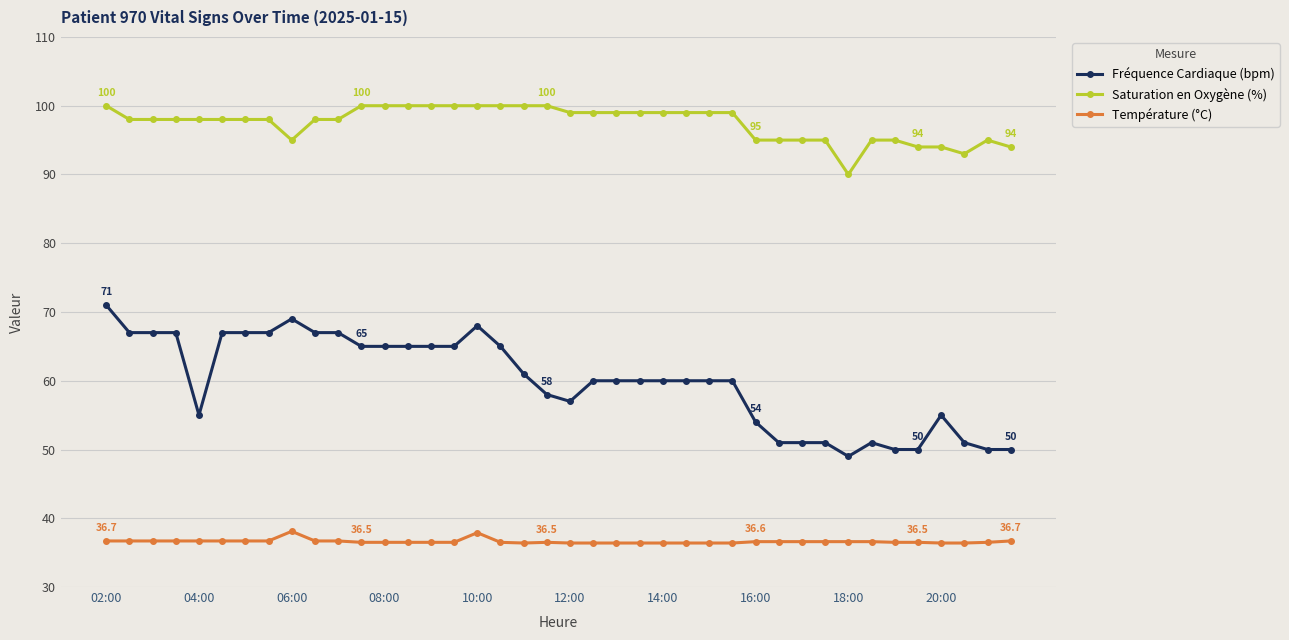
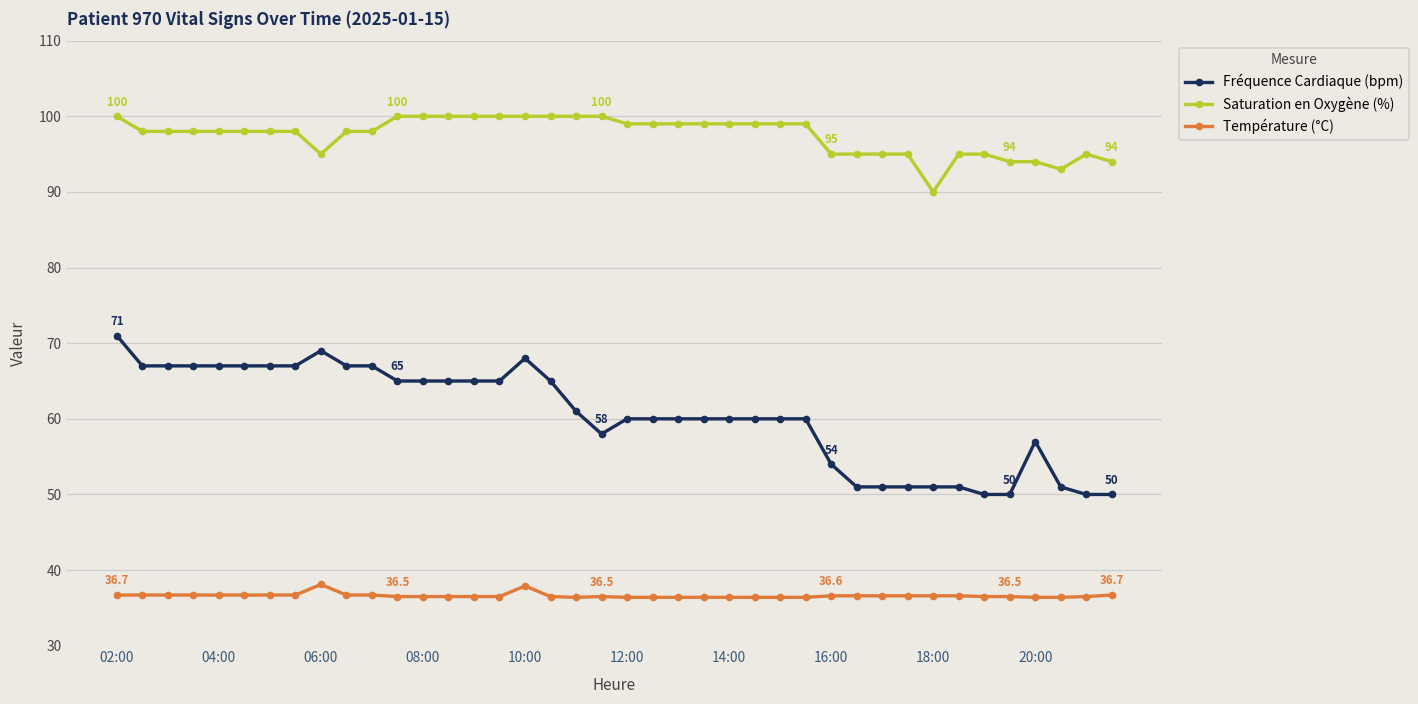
Fréquence Cardiaque (bpm), 04:00: 55 -> 67
Fréquence Cardiaque (bpm), 12:00: 57 -> 60
Fréquence Cardiaque (bpm), 18:00: 49 -> 51
Fréquence Cardiaque (bpm), 20:00: 55 -> 57
